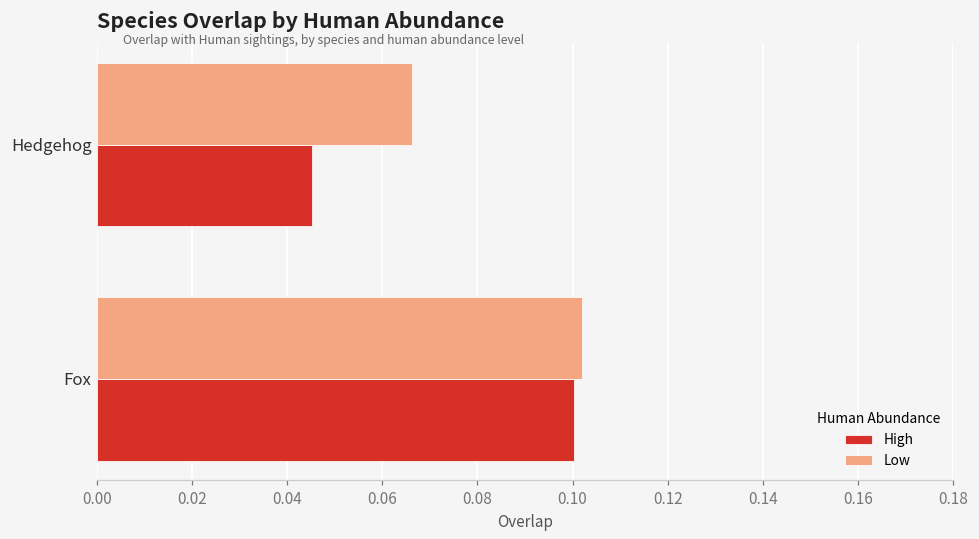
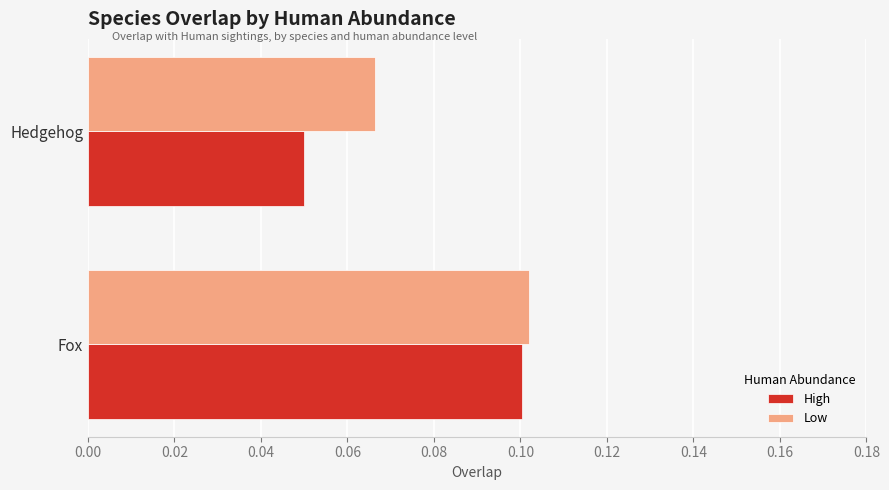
High, Hedgehog: 0.045 -> 0.050
